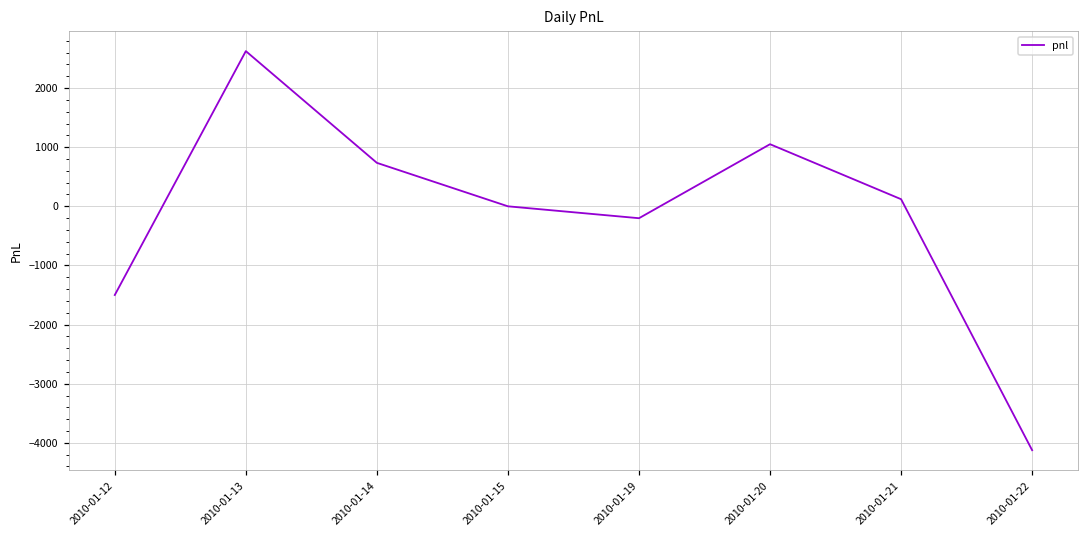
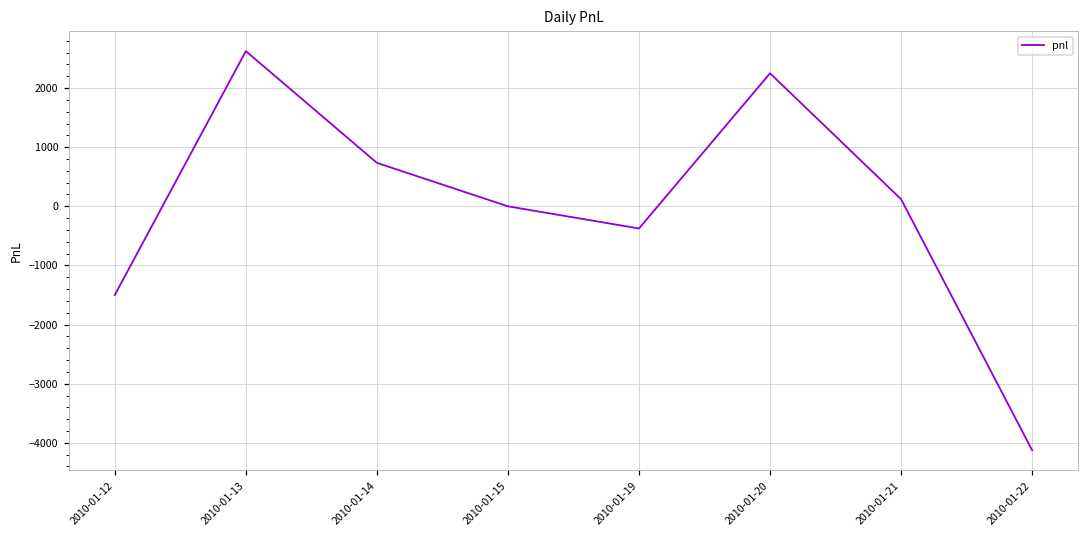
2010-01-19: -200 -> -400
2010-01-20: 1100 -> 2300
